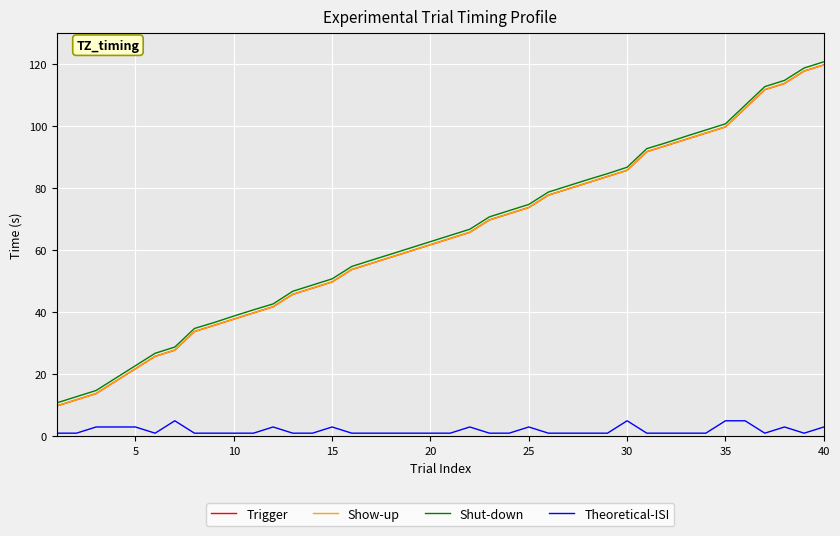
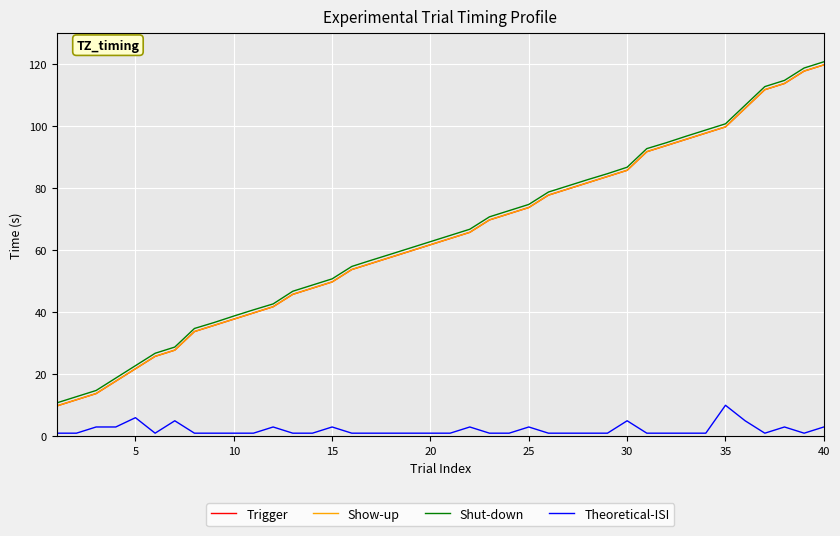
Theoretical-ISI, 5: 3 -> 6
Theoretical-ISI, 35: 5 -> 10
